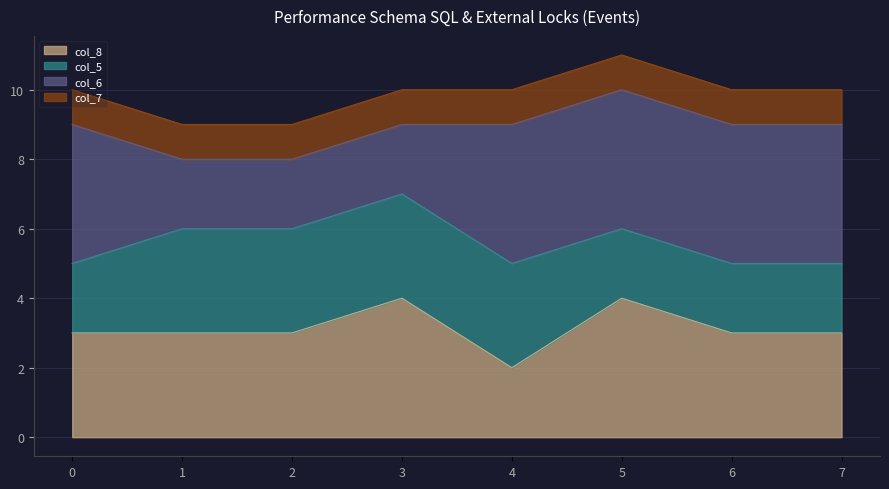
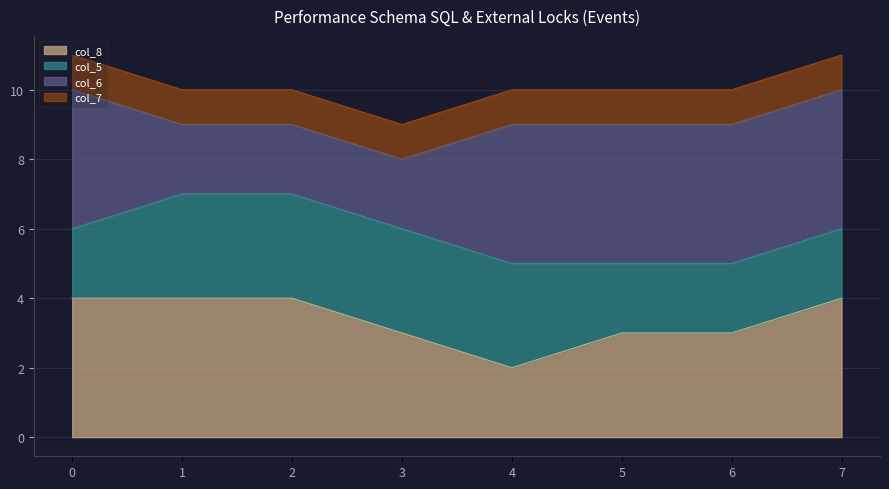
col_8, 0: 3 -> 4
col_8, 1: 3 -> 4
col_8, 2: 3 -> 4
col_8, 3: 4 -> 3
col_8, 5: 4 -> 3
col_8, 7: 3 -> 4
